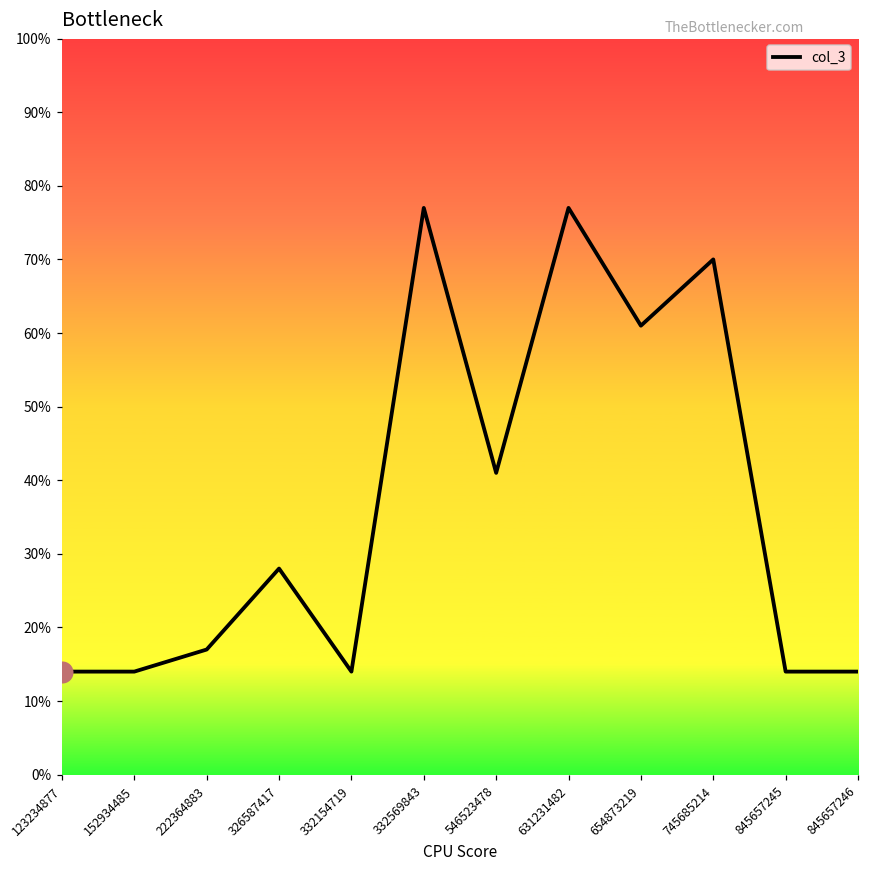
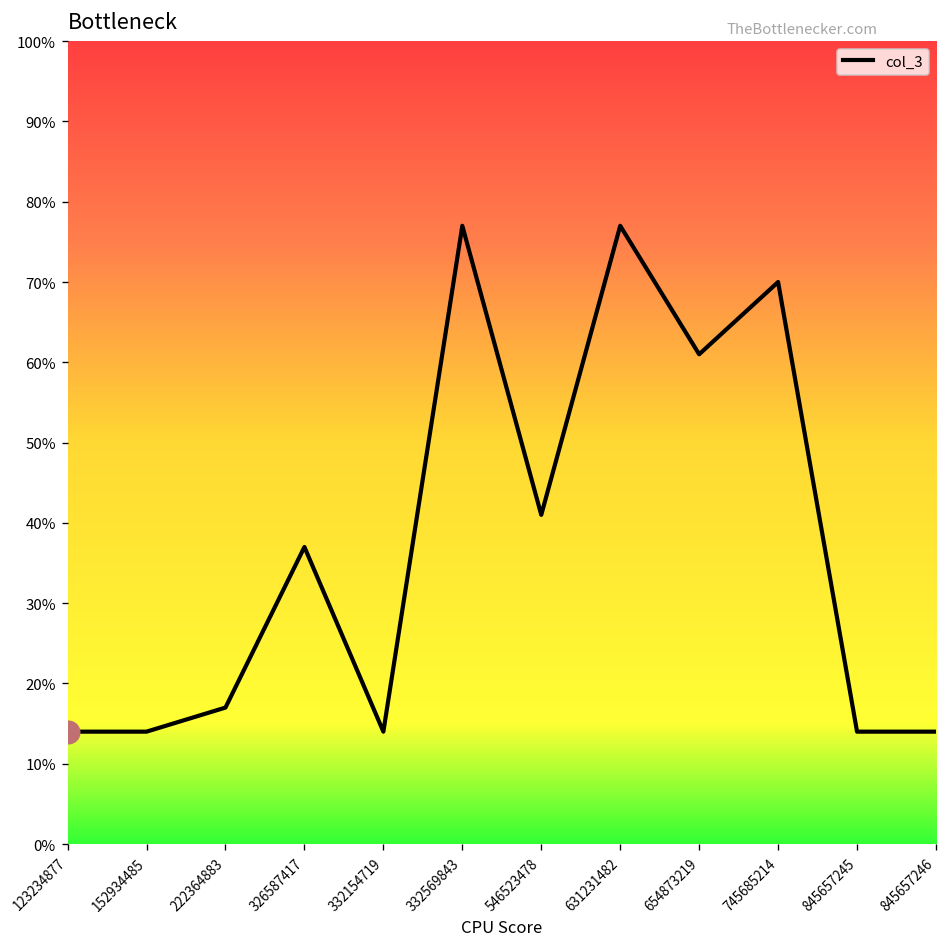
col_3, 326587417: 28% -> 37%
